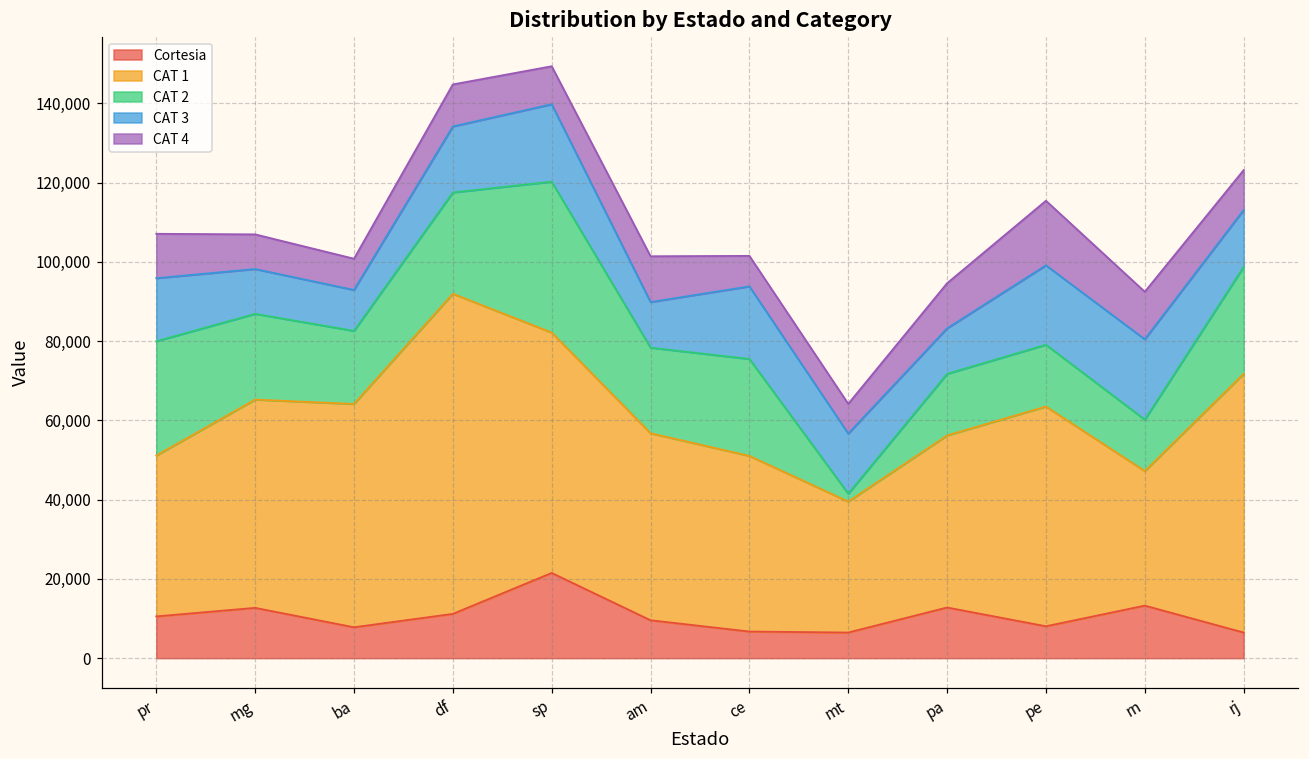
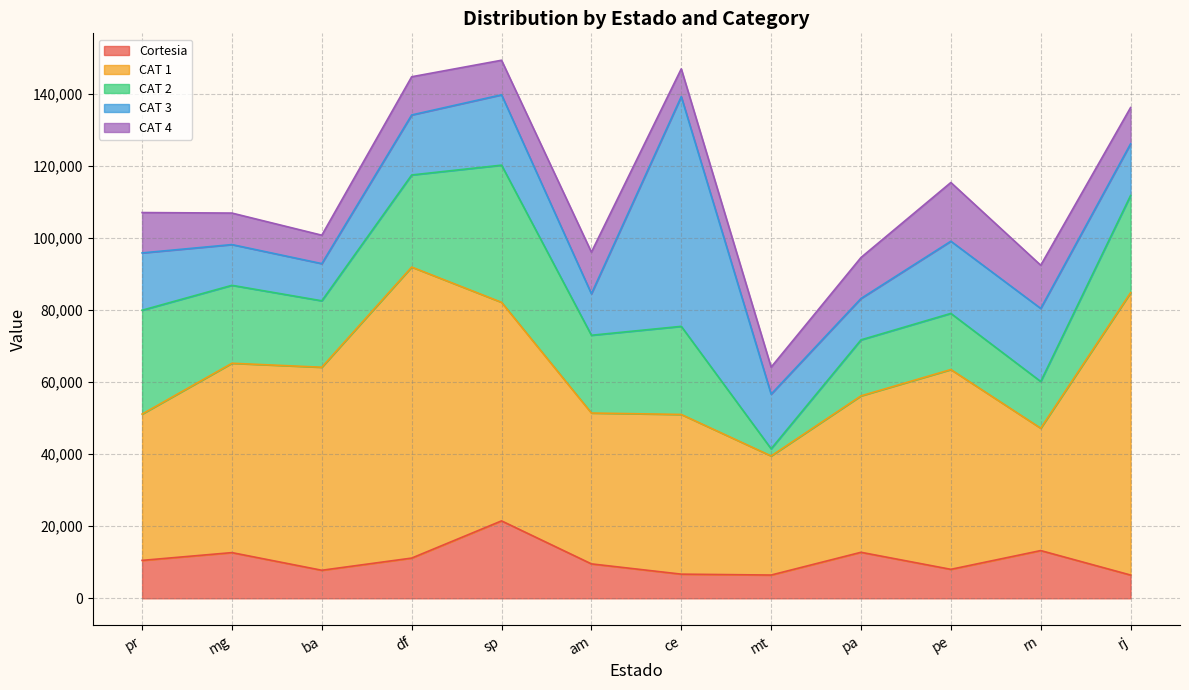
CAT 1, am: 47,000 -> 42,000
CAT 3, ce: 18,000 -> 64,000
CAT 1, rj: 65,000 -> 78,000
